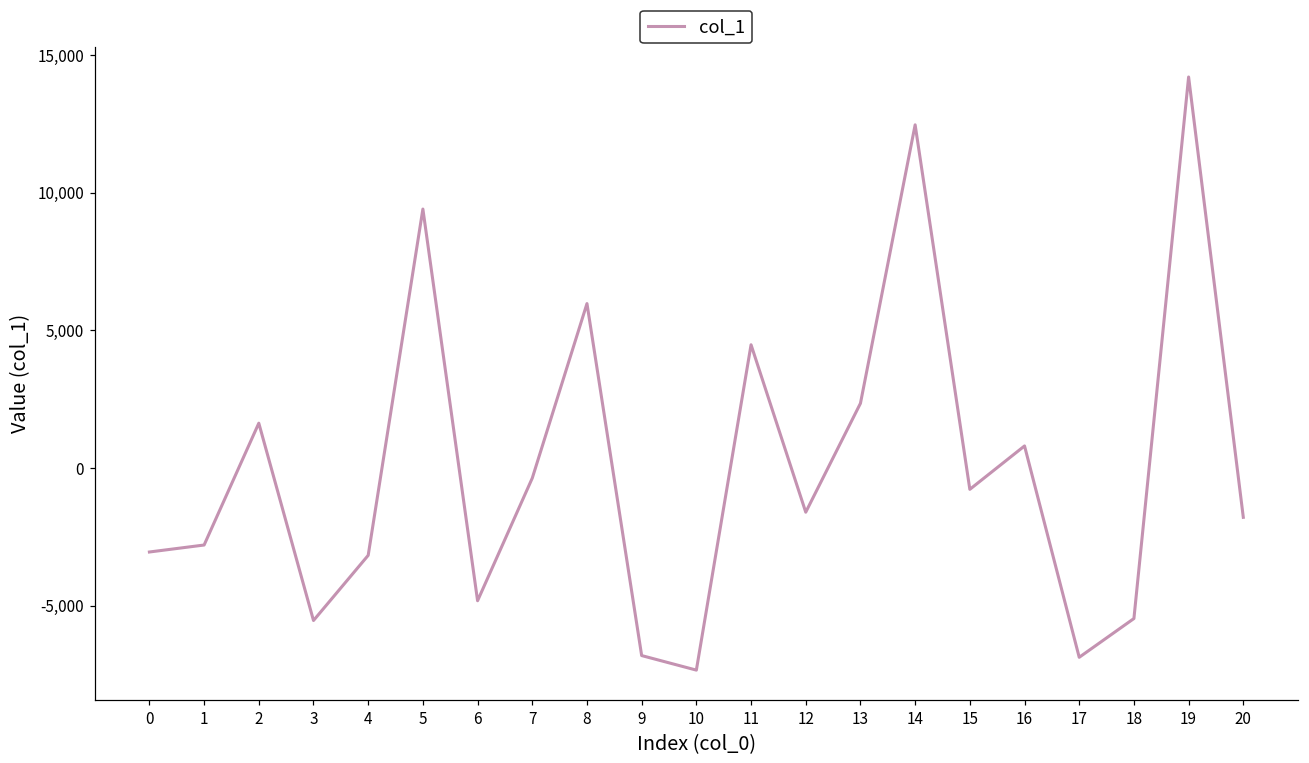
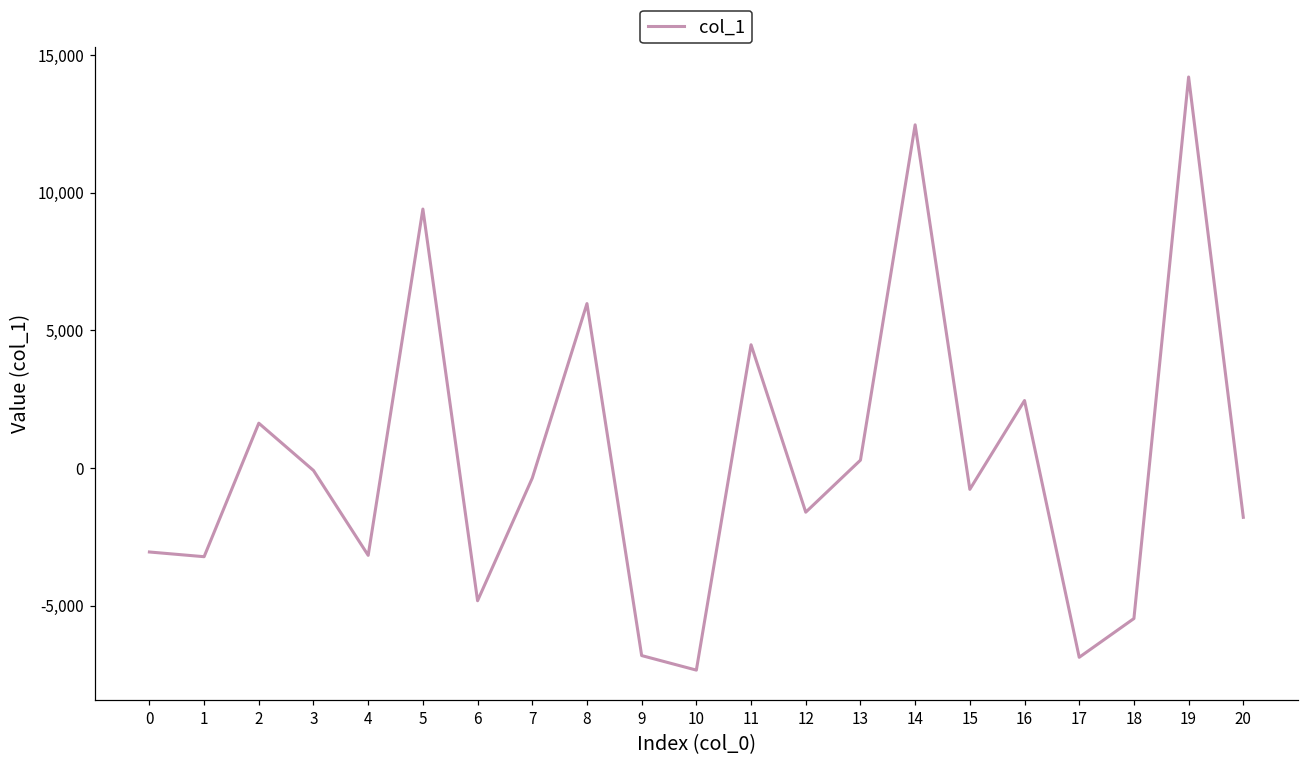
1: -2,800 -> -3,200
3: -5,500 -> -100
13: 2,300 -> 300
16: 800 -> 2,400
